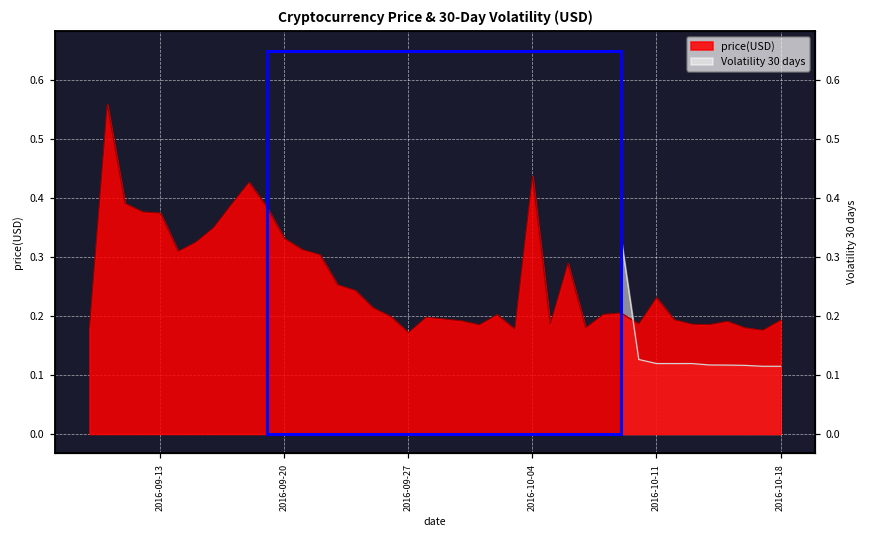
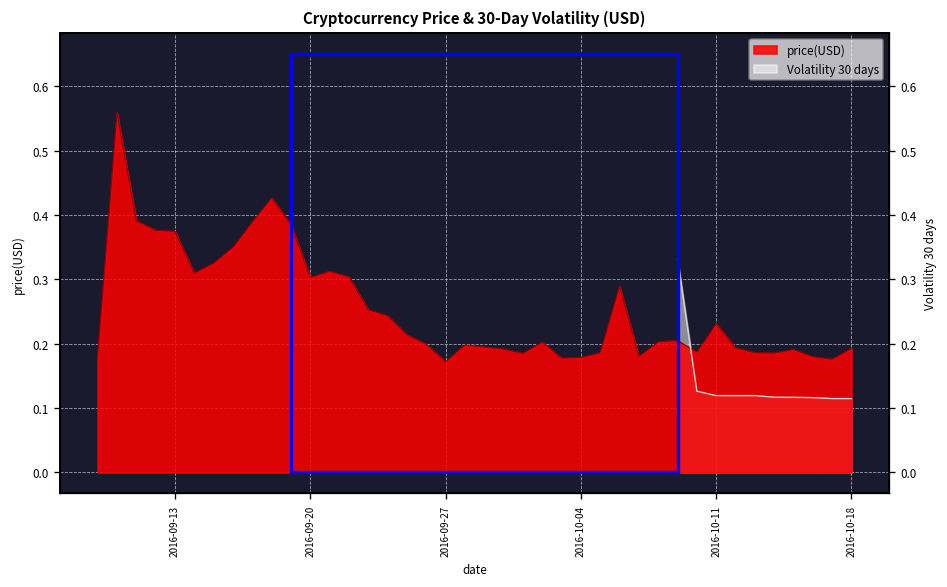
price(USD), 2016-09-20: 0.33 -> 0.30
price(USD), 2016-10-04: 0.44 -> 0.18
